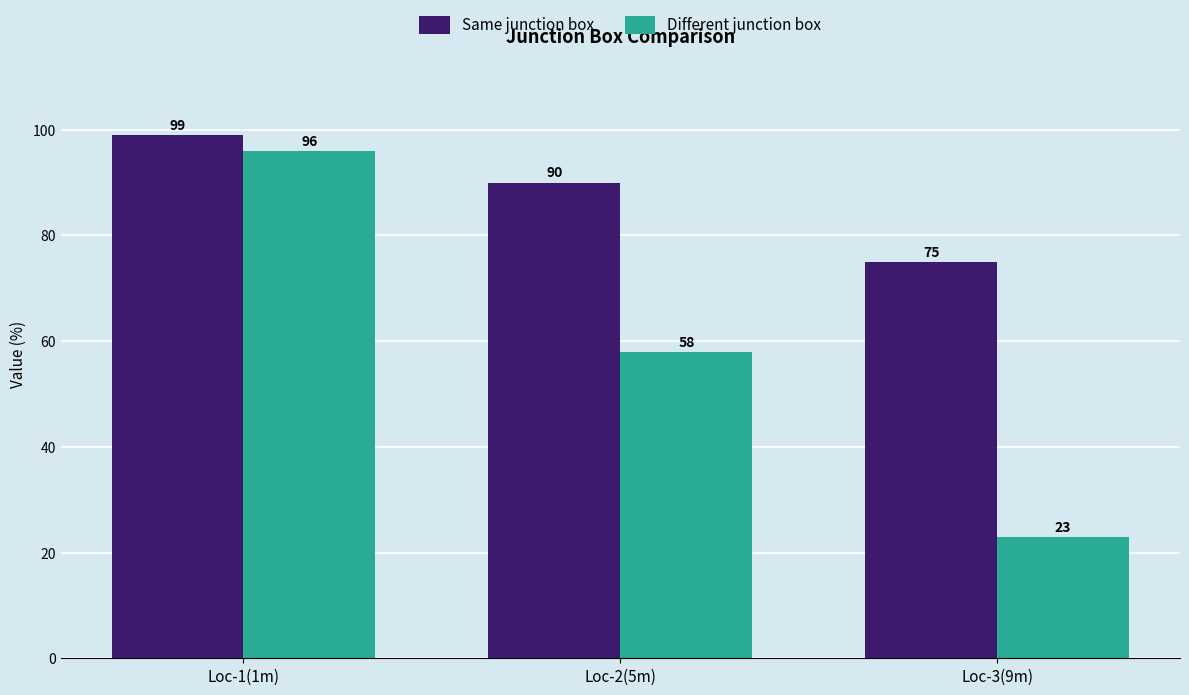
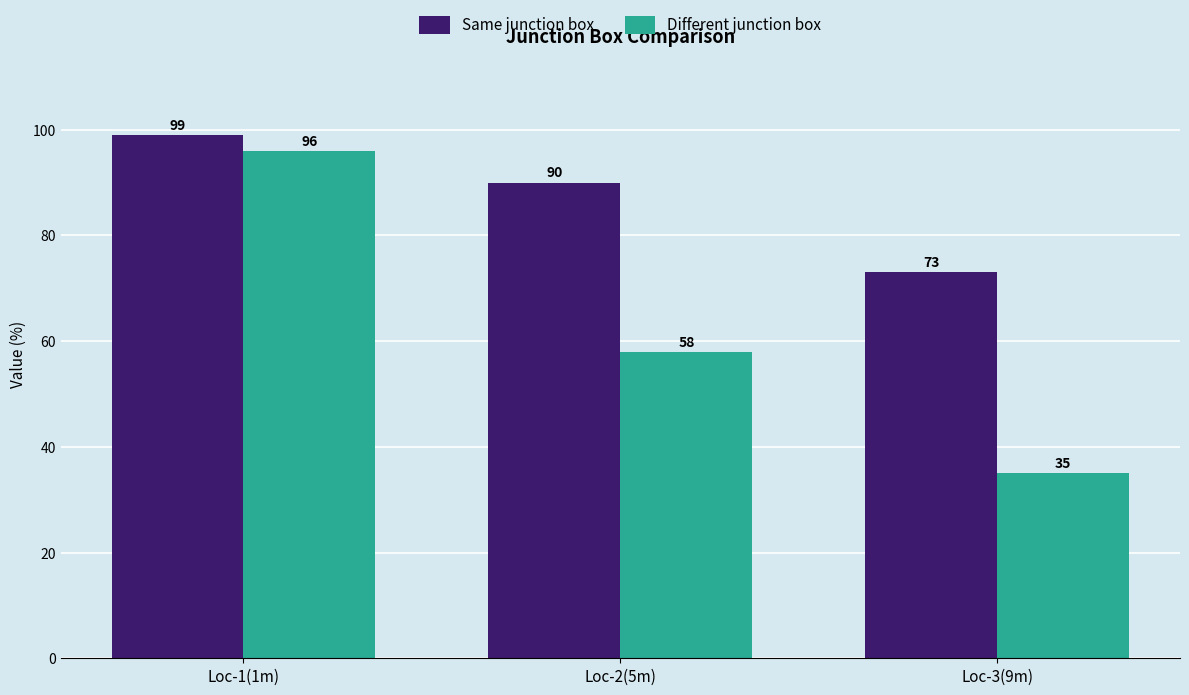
Same junction box, Loc-3(9m): 75 -> 73
Different junction box, Loc-3(9m): 23 -> 35
